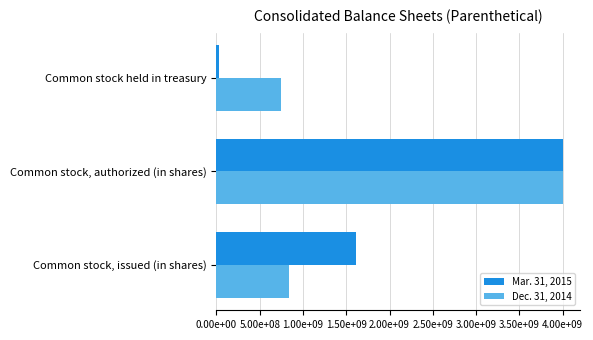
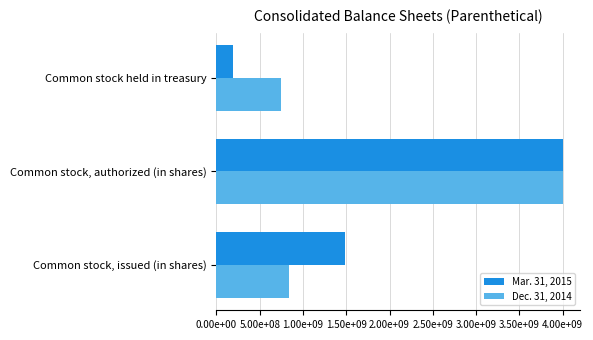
Mar. 31, 2015, Common stock held in treasury: 0 -> 200000000
Mar. 31, 2015, Common stock, issued (in shares): 1600000000 -> 1500000000
